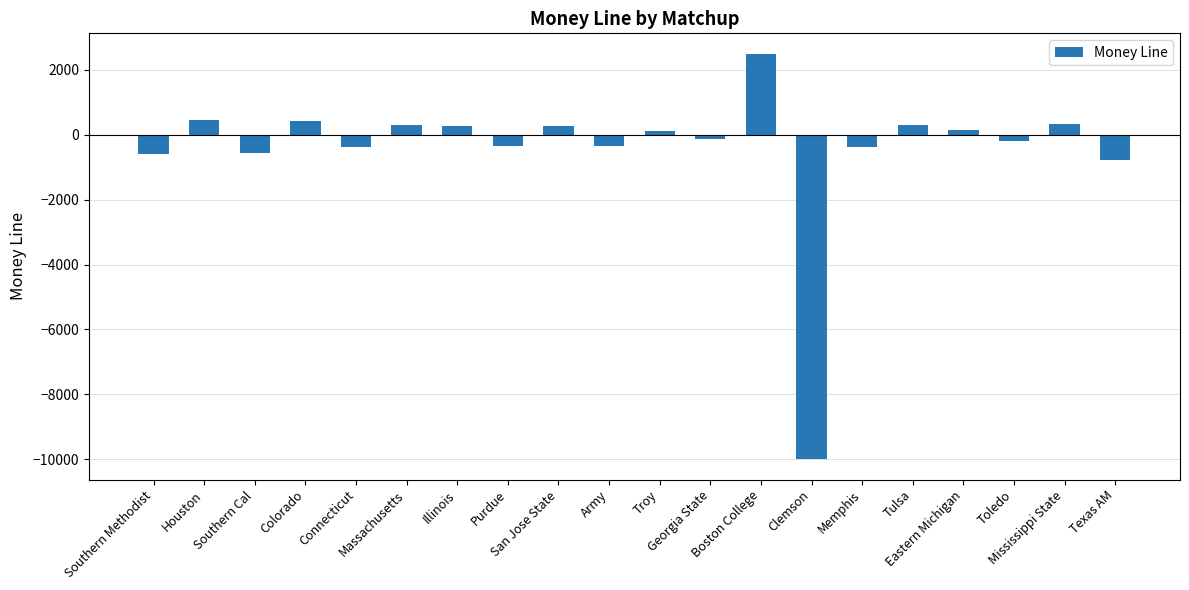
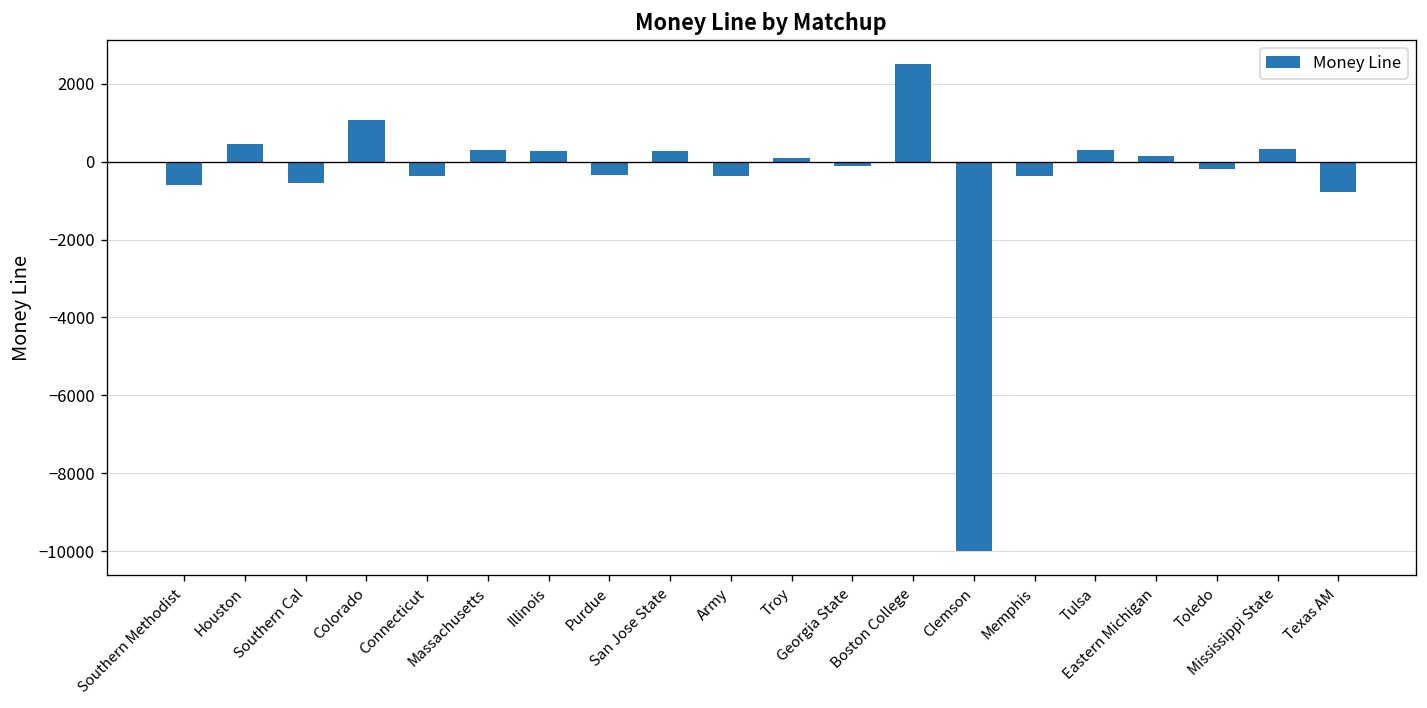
Colorado: 400 -> 1100
